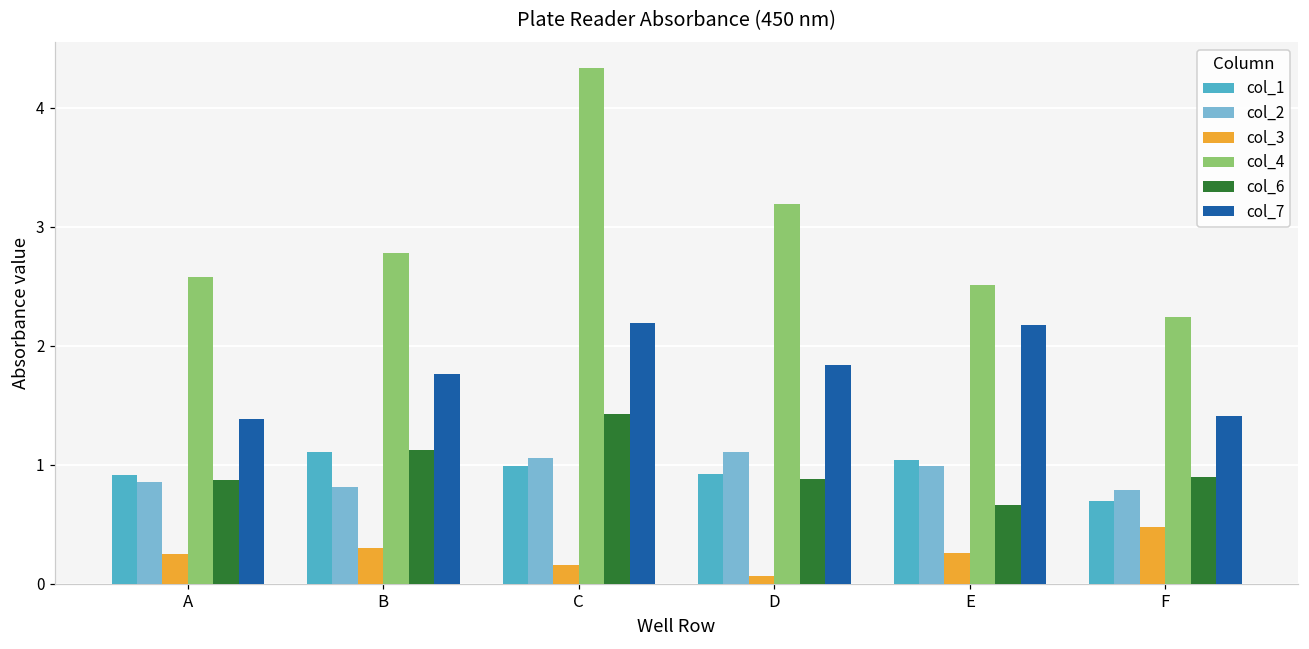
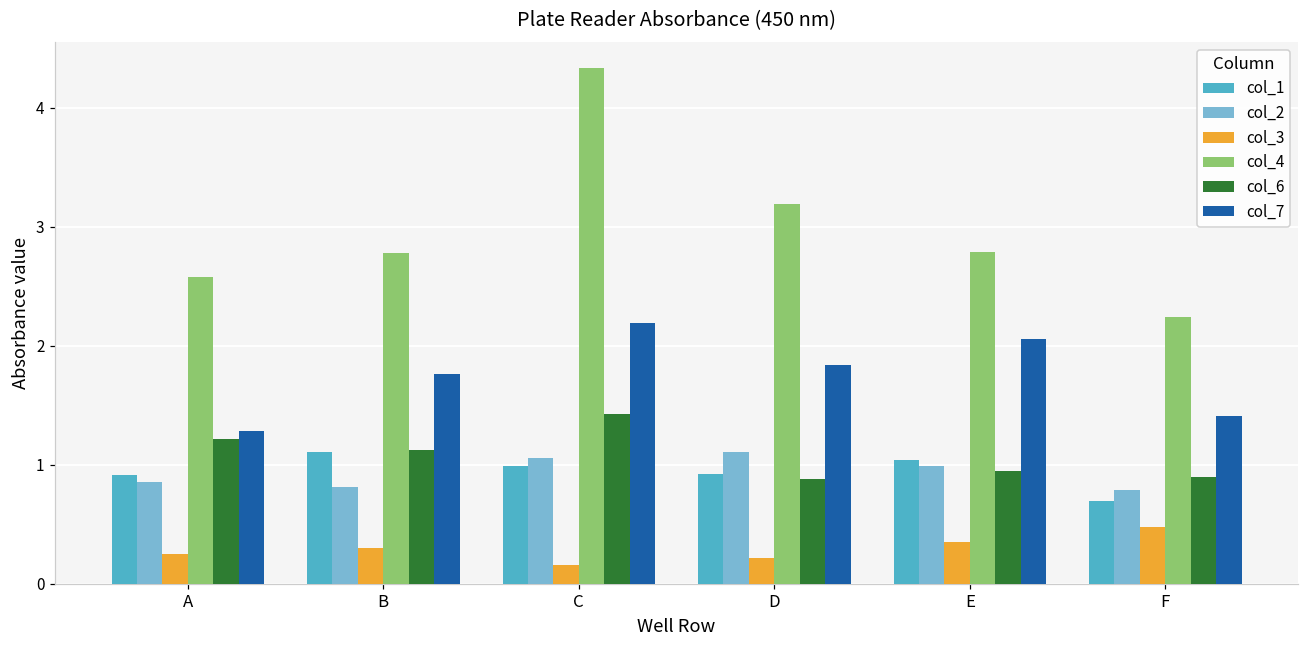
col_6, A: 0.87 -> 1.22
col_7, A: 1.38 -> 1.29
col_3, D: 0.07 -> 0.22
col_3, E: 0.26 -> 0.35
col_4, E: 2.51 -> 2.79
col_6, E: 0.66 -> 0.95
col_7, E: 2.17 -> 2.06
